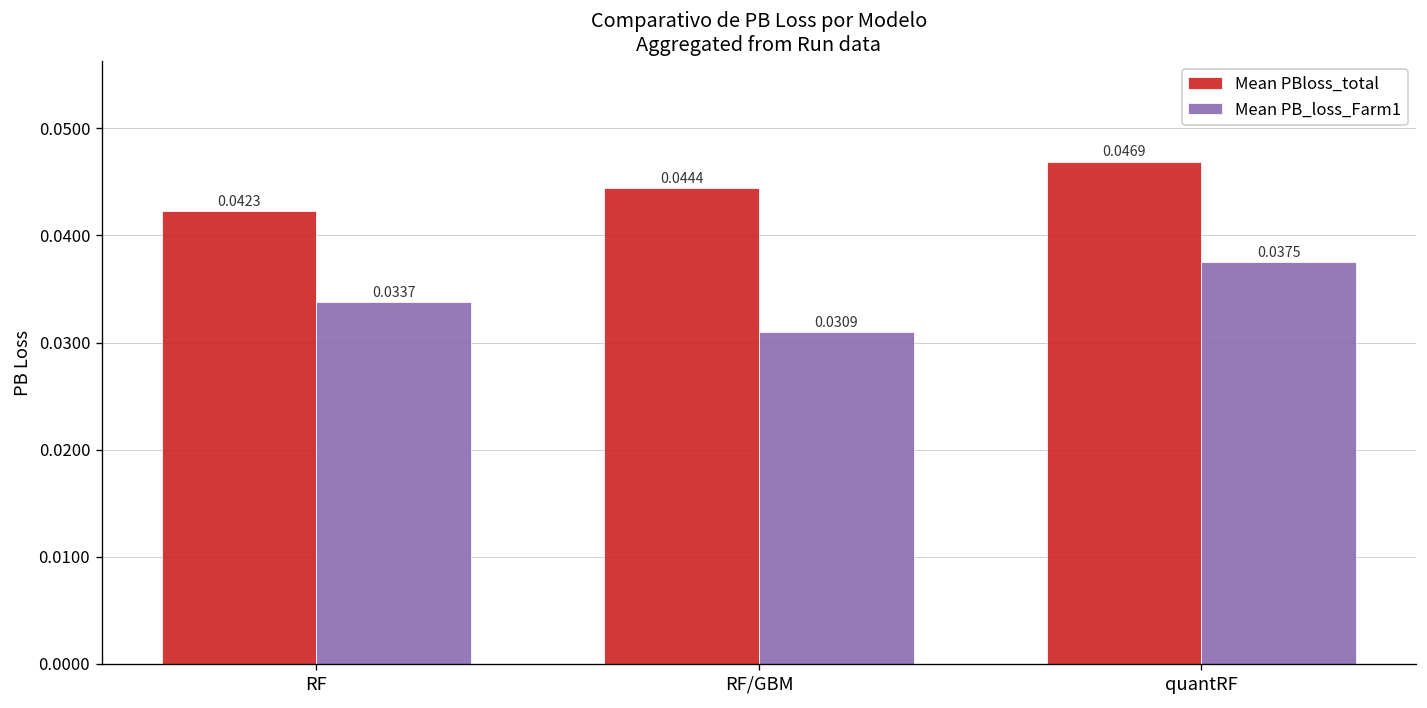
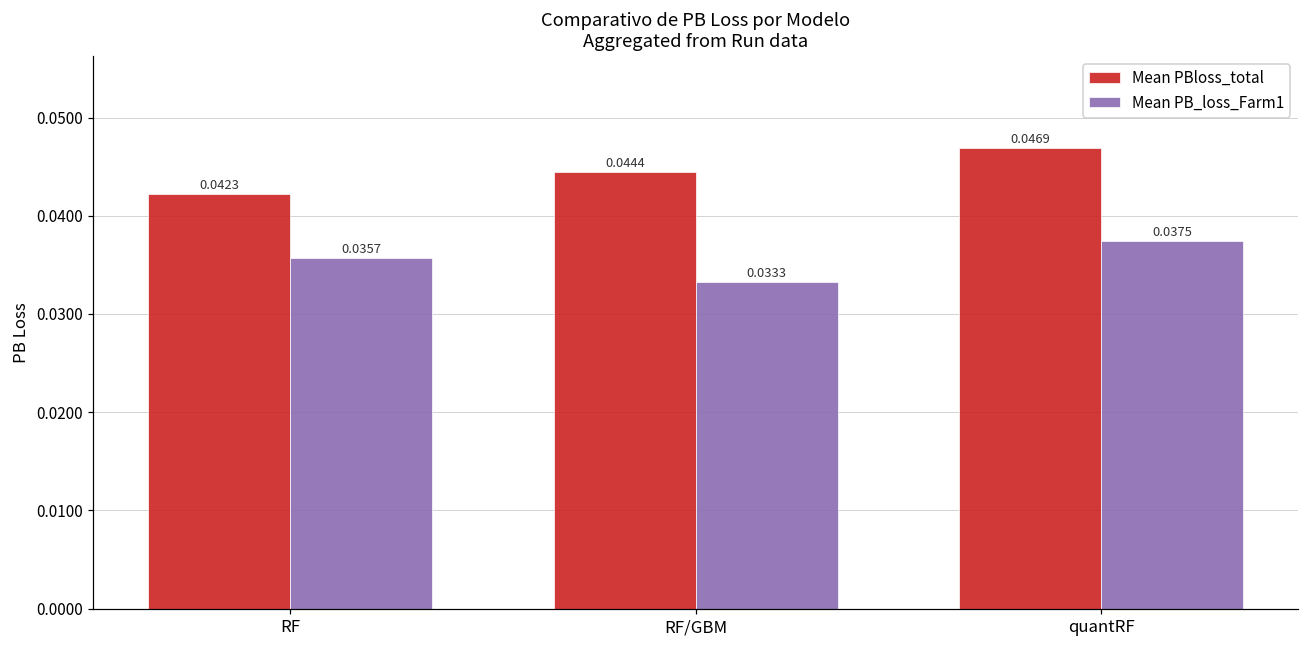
Mean PB_loss_Farm1, RF: 0.0337 -> 0.0357
Mean PB_loss_Farm1, RF/GBM: 0.0309 -> 0.0333
